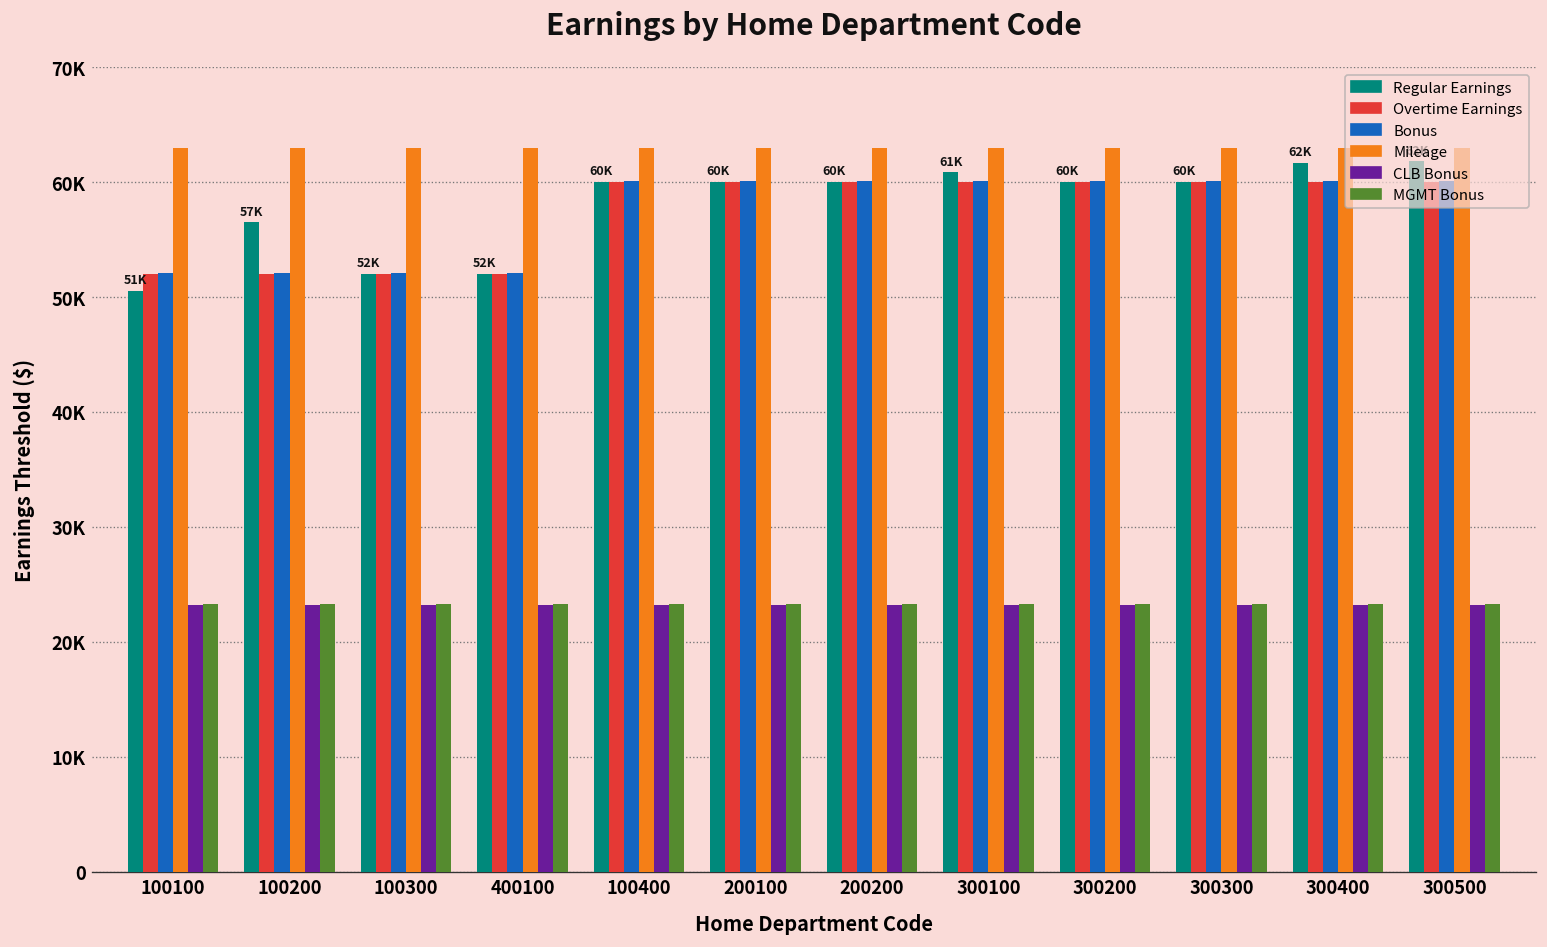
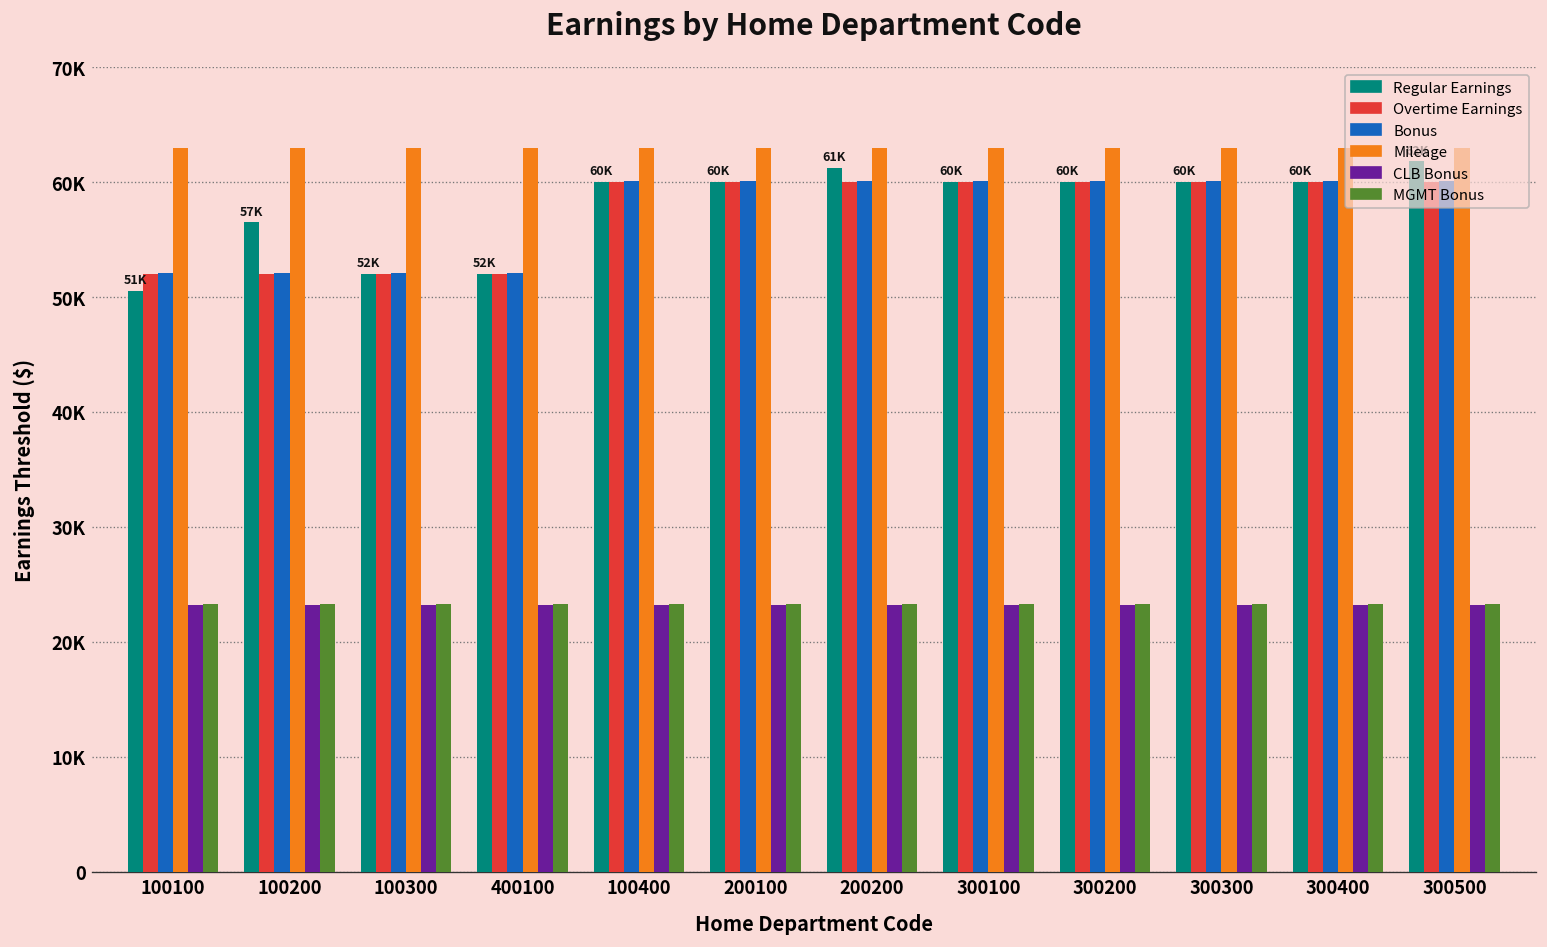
Regular Earnings, 200200: 60K -> 61K
Regular Earnings, 300100: 61K -> 60K
Regular Earnings, 300400: 62K -> 60K
